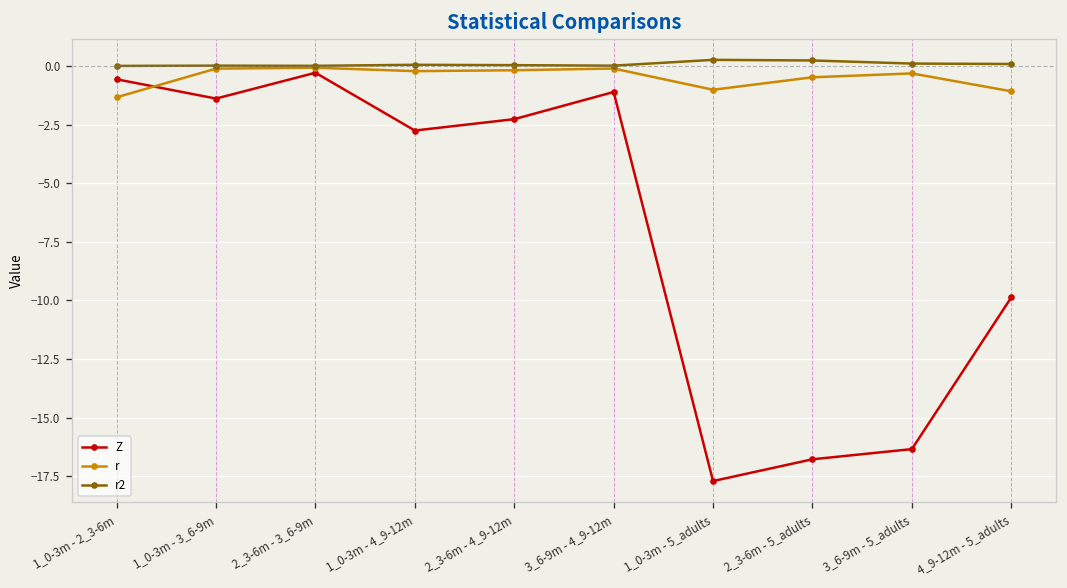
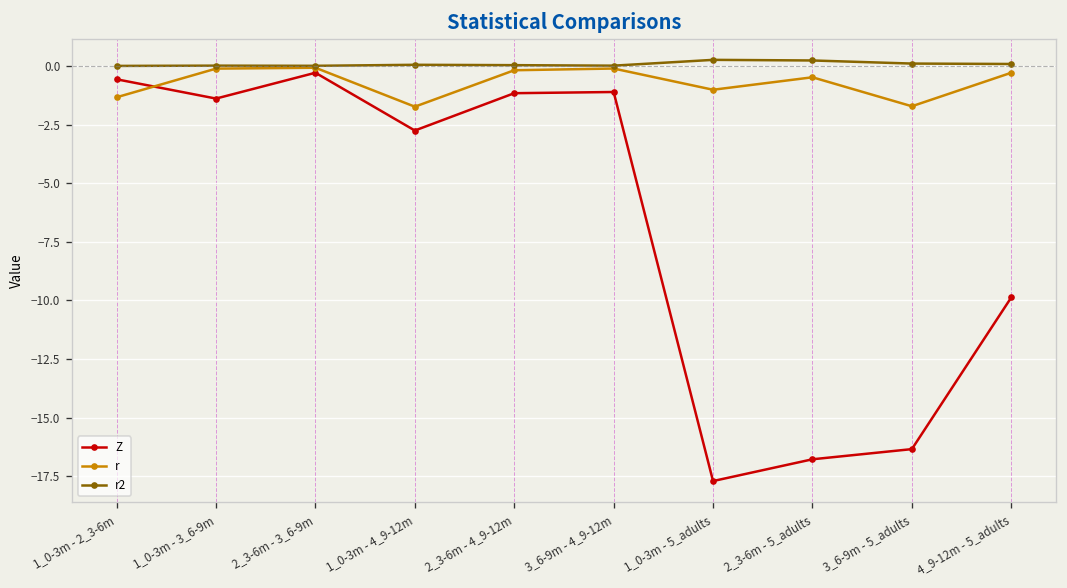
r, 1_0-3m - 4_9-12m: -0.2 -> -1.7
Z, 2_3-6m - 4_9-12m: -2.3 -> -1.2
r, 3_6-9m - 5_adults: -0.3 -> -1.7
r, 4_9-12m - 5_adults: -1.1 -> -0.3
